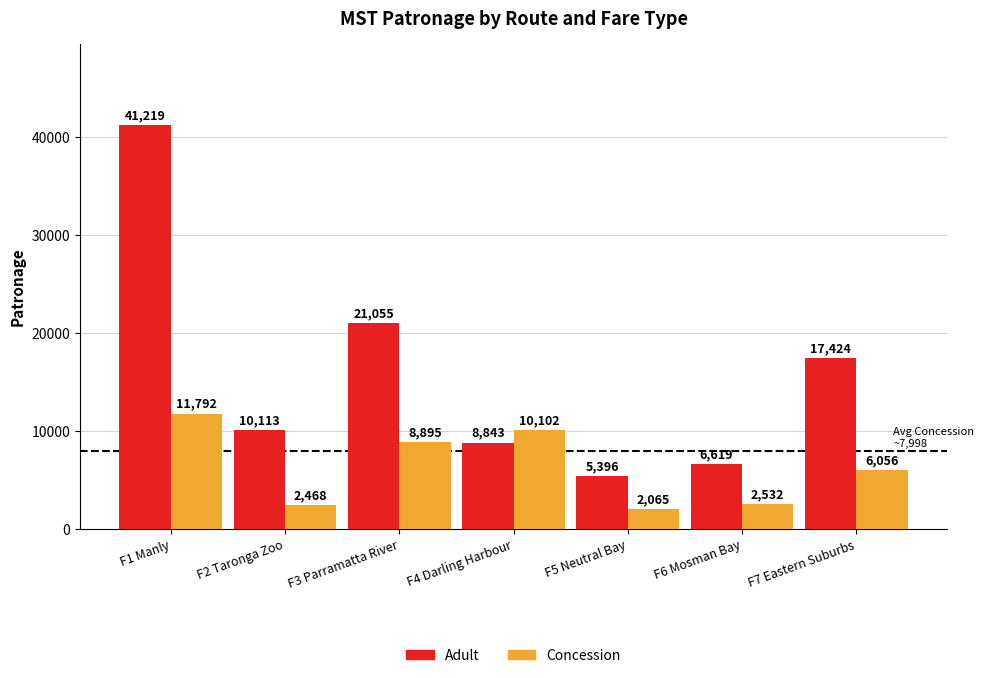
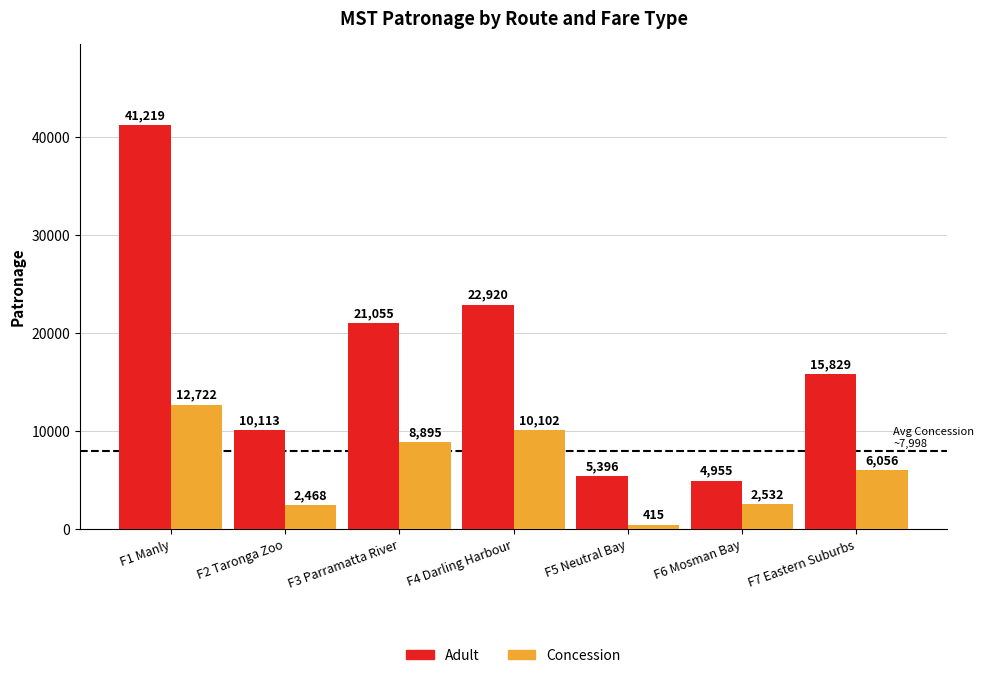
Concession, F1 Manly: 11,792 -> 12,722
Adult, F4 Darling Harbour: 8,843 -> 22,920
Concession, F5 Neutral Bay: 2,065 -> 415
Adult, F6 Mosman Bay: 6,619 -> 4,955
Adult, F7 Eastern Suburbs: 17,424 -> 15,829
